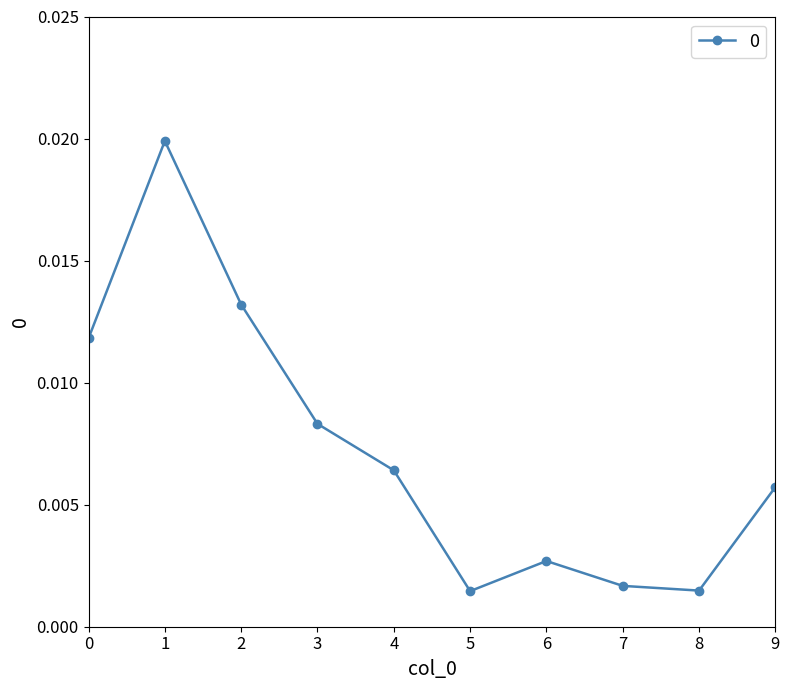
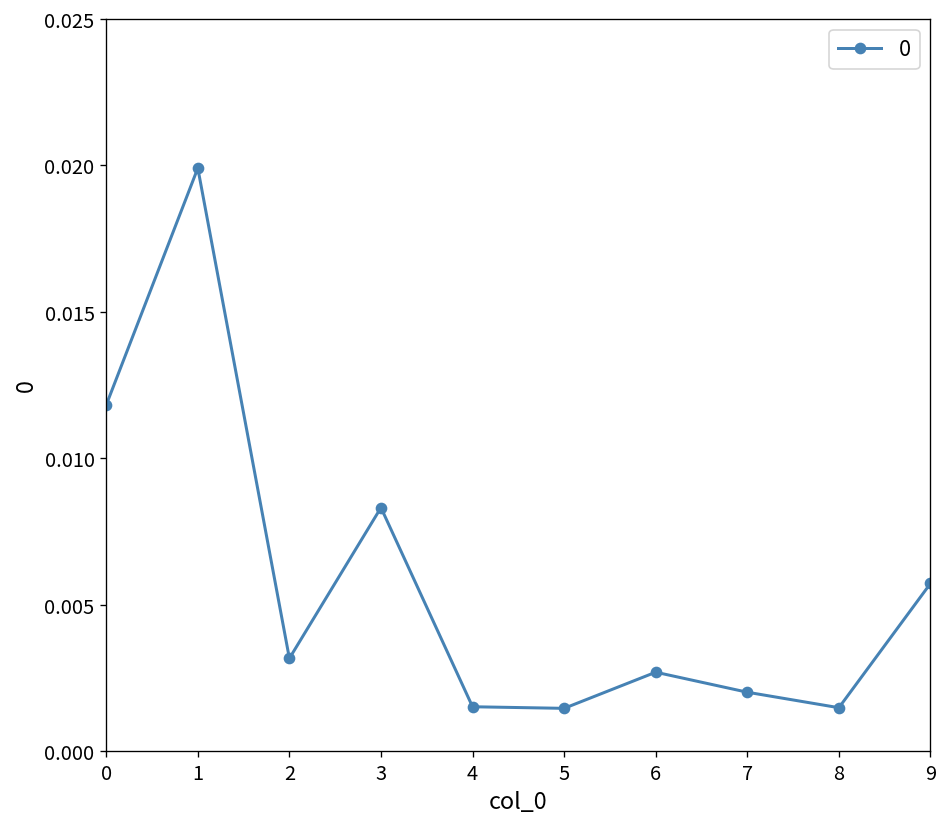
2: 0.0132 -> 0.0032
4: 0.0064 -> 0.0015
7: 0.0017 -> 0.0020
